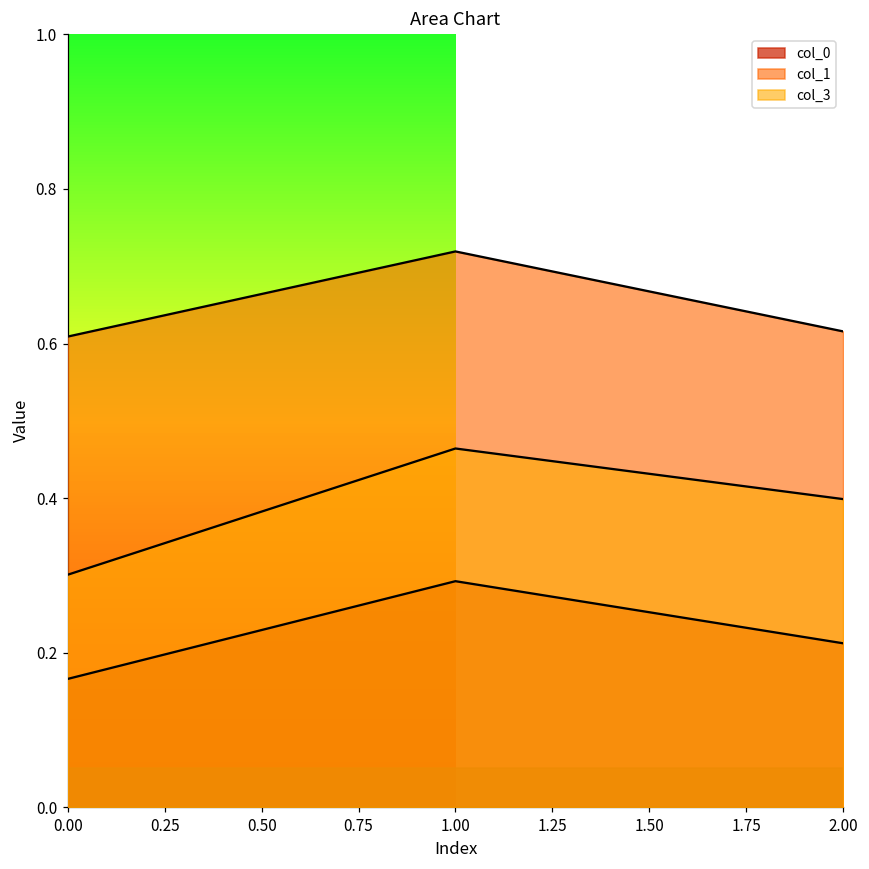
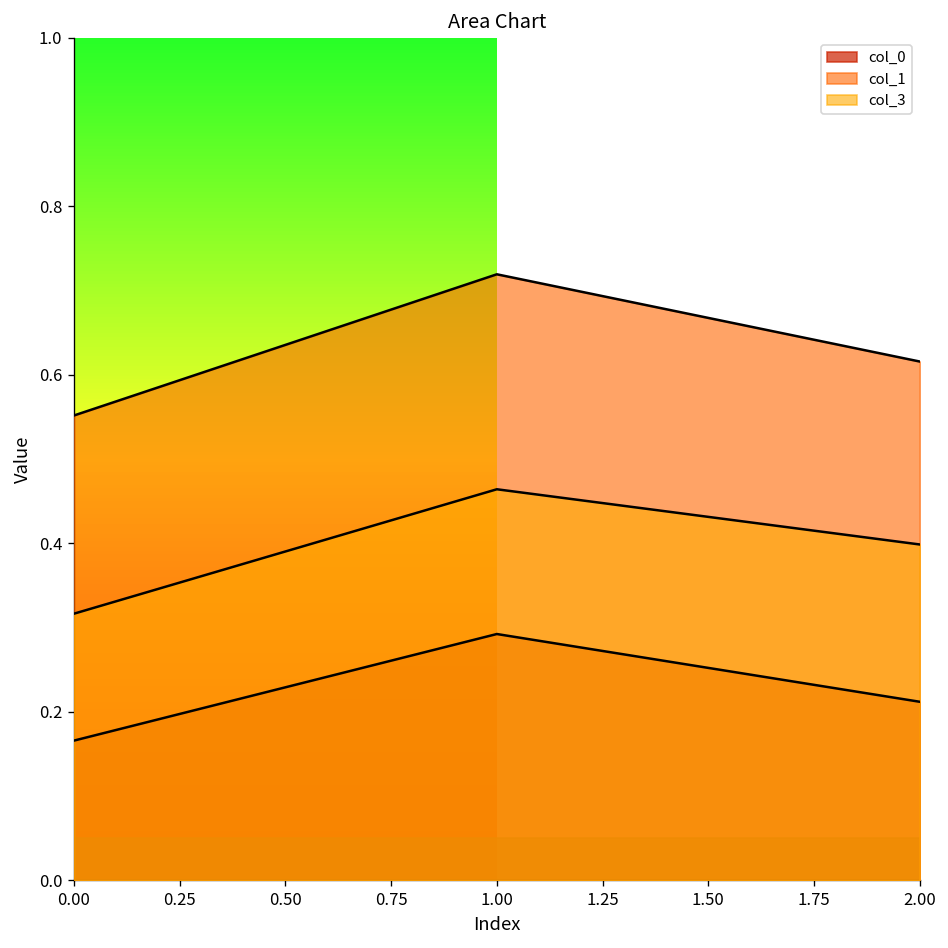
col_1, 0.00: 0.61 -> 0.55
col_3, 0.00: 0.30 -> 0.32
